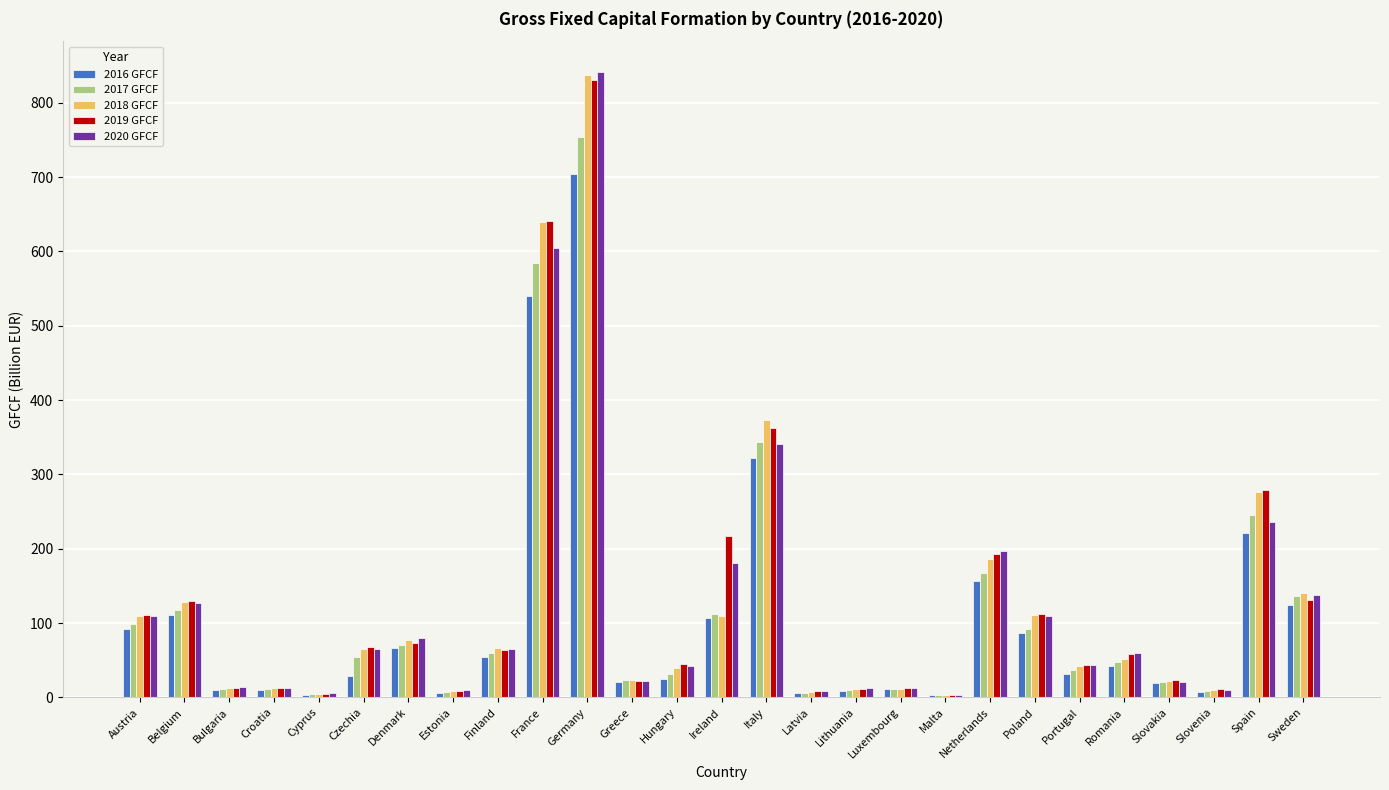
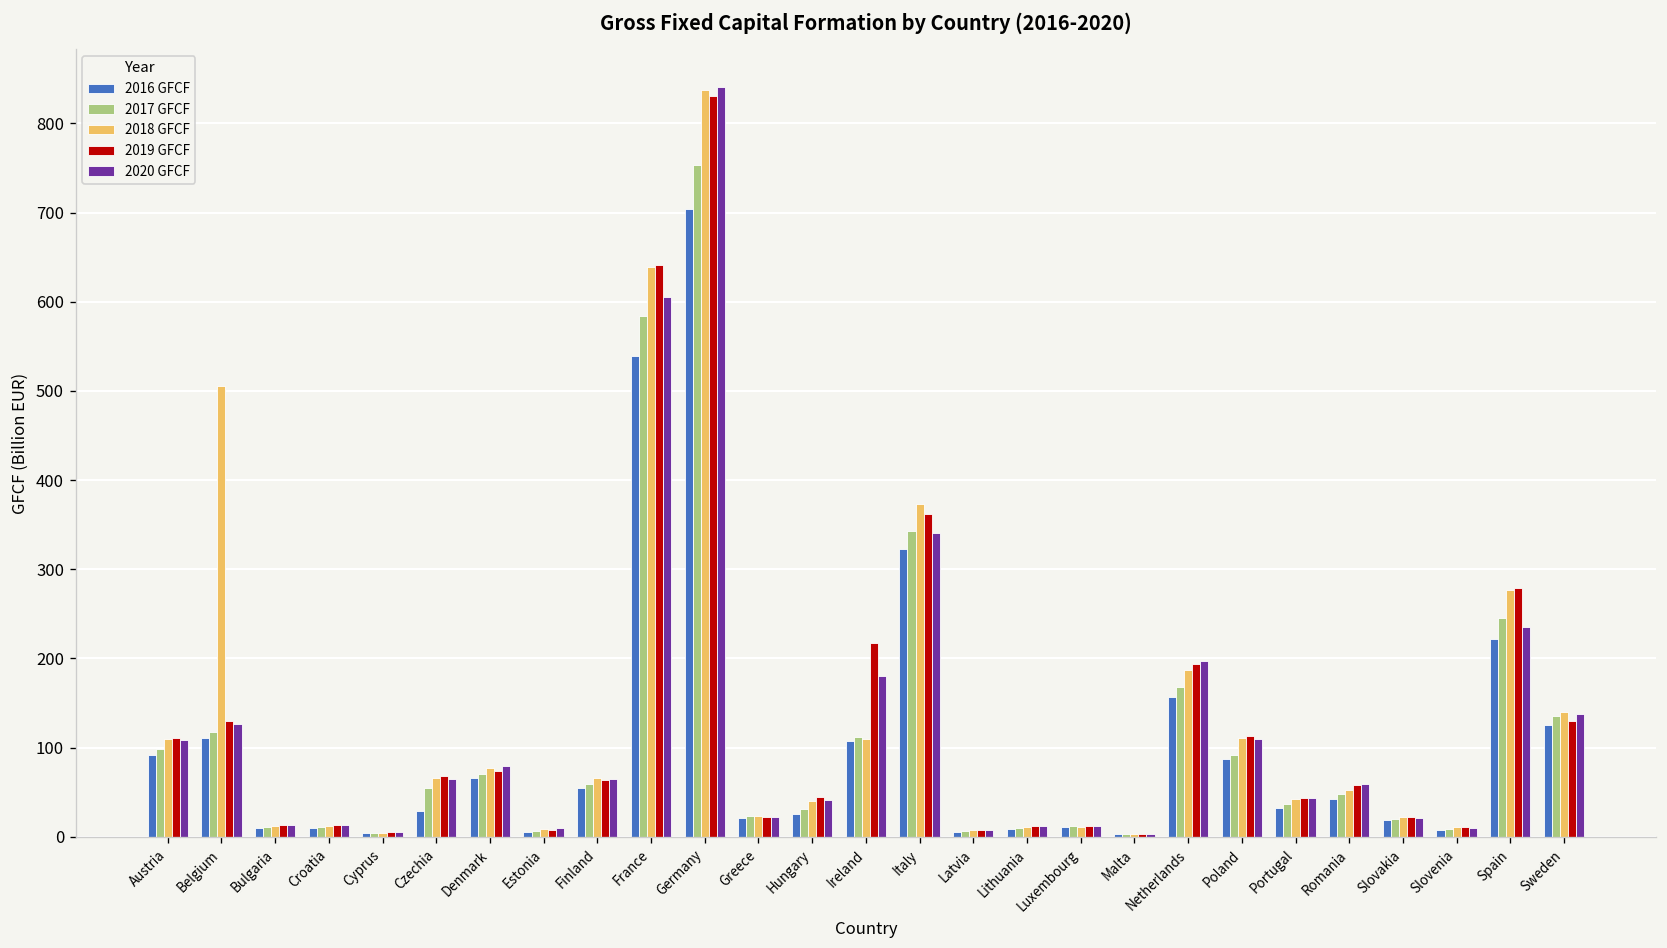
2018 GFCF, Belgium: 130 -> 510
